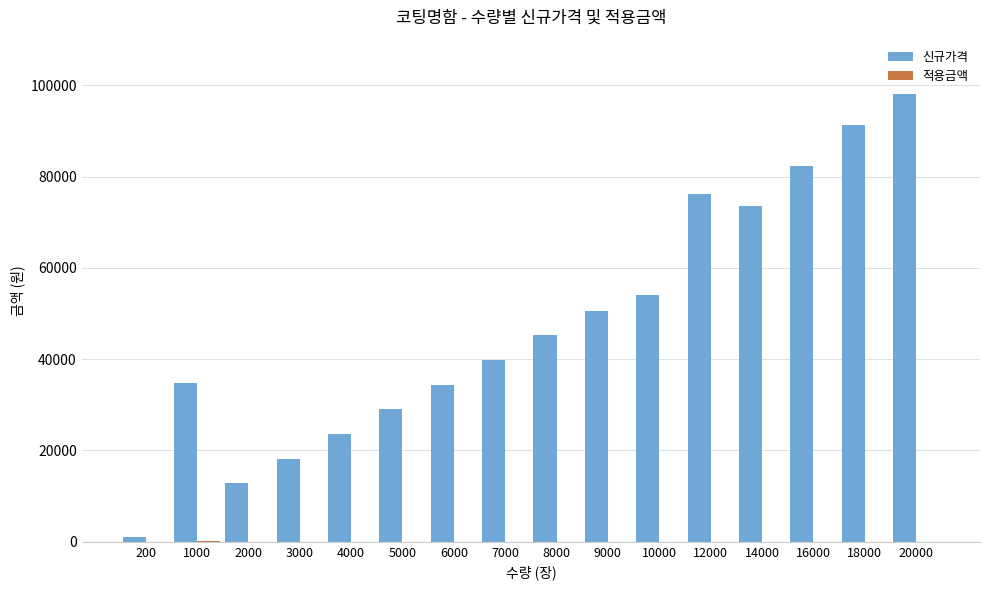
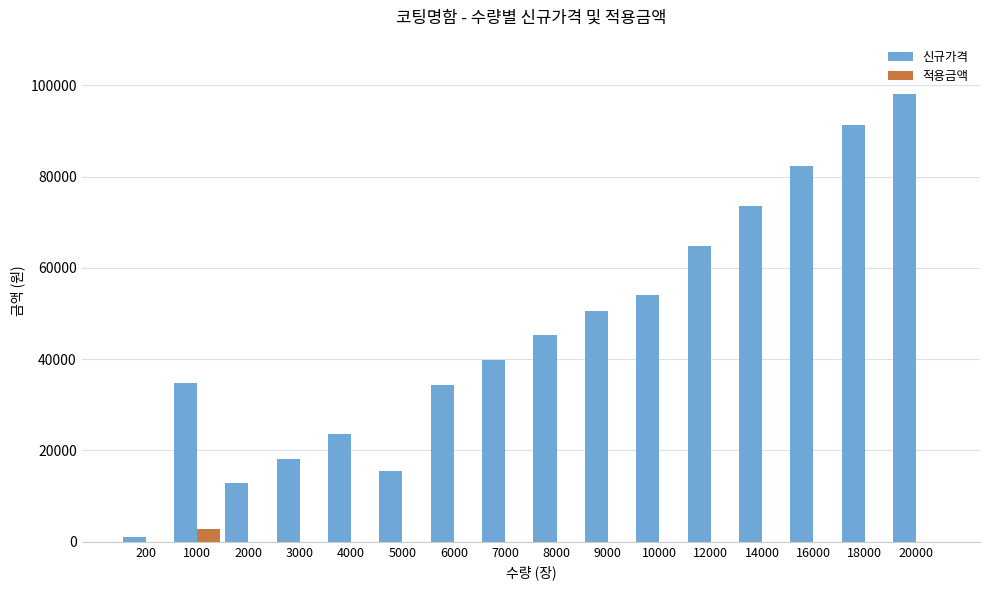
적용금액, 1000: 0 -> 3000
신규가격, 5000: 29000 -> 16000
신규가격, 12000: 76000 -> 65000
